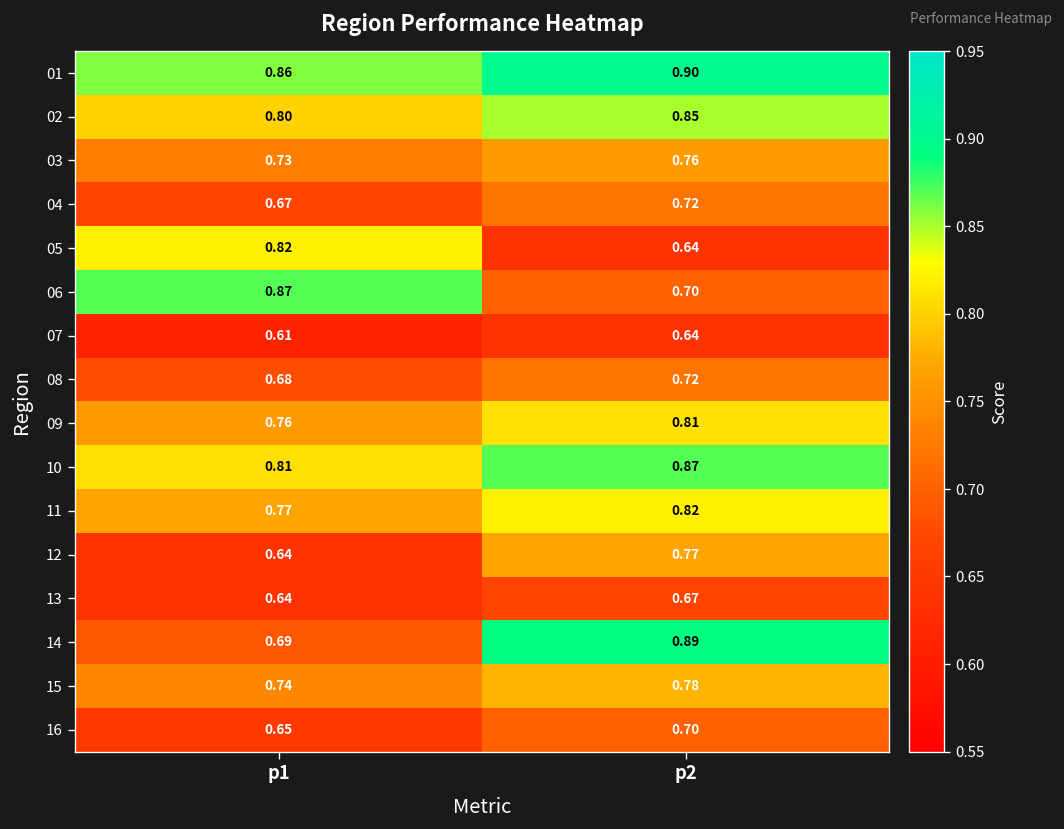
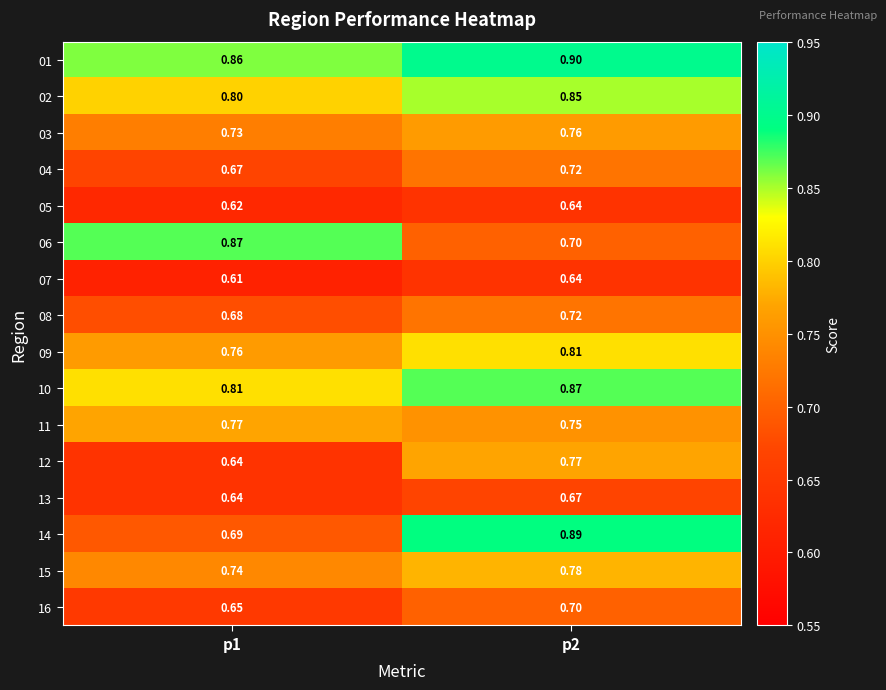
05, p1: 0.82 -> 0.62
11, p2: 0.82 -> 0.75
